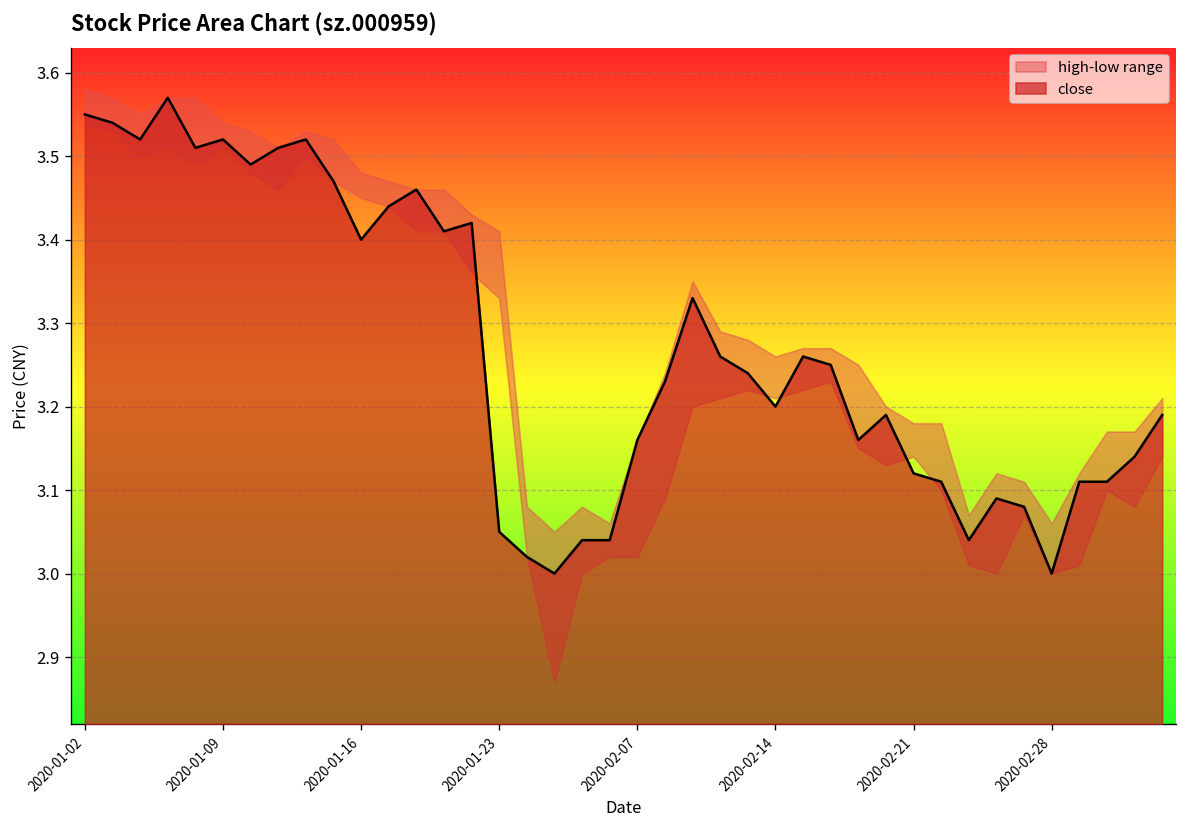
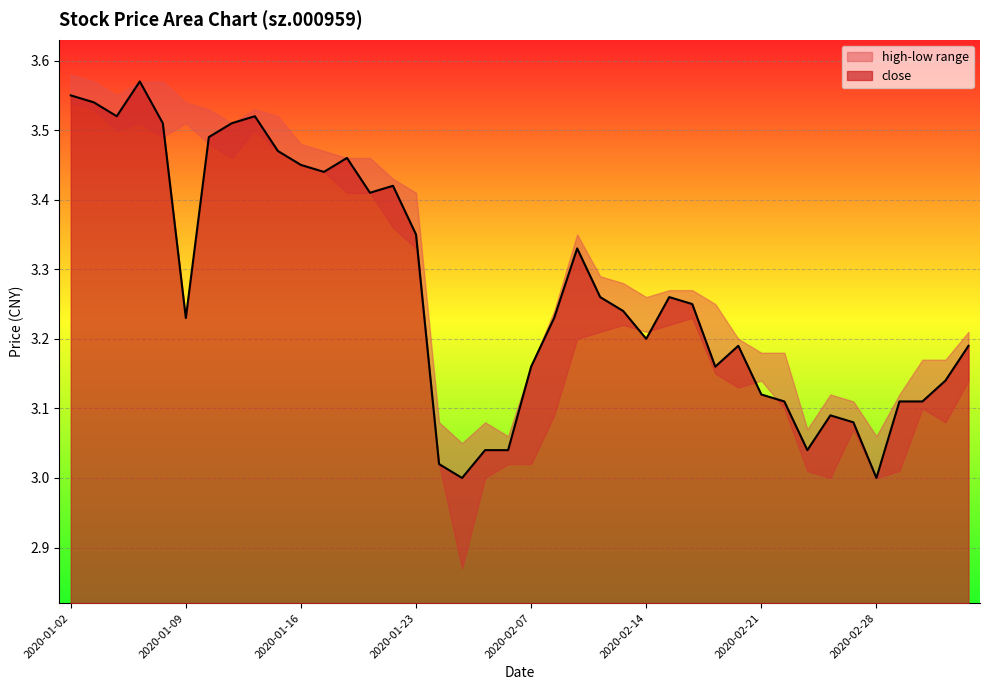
close, 2020-01-09: 3.52 -> 3.23
close, 2020-01-16: 3.40 -> 3.45
close, 2020-01-23: 3.05 -> 3.35
